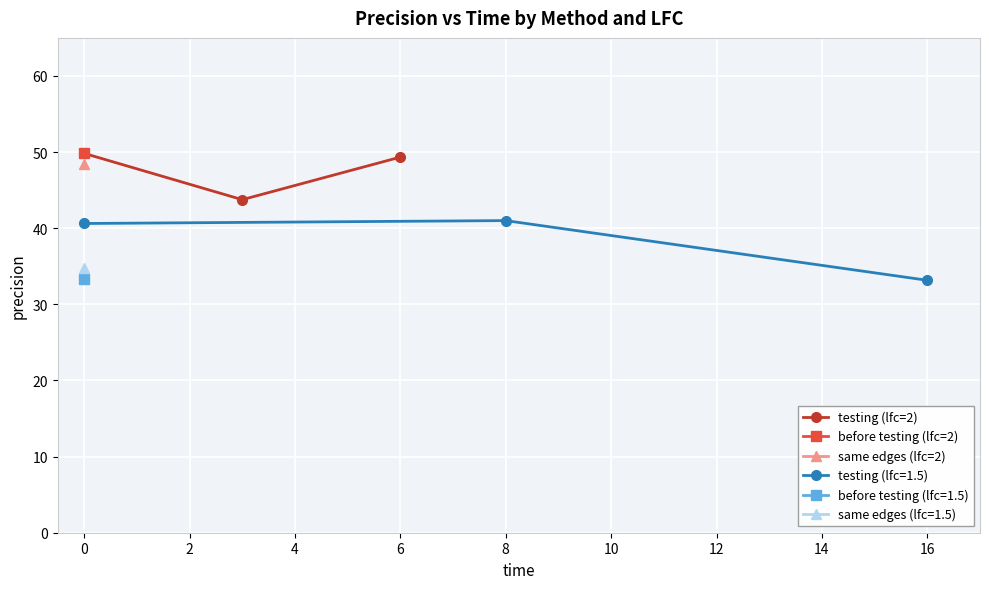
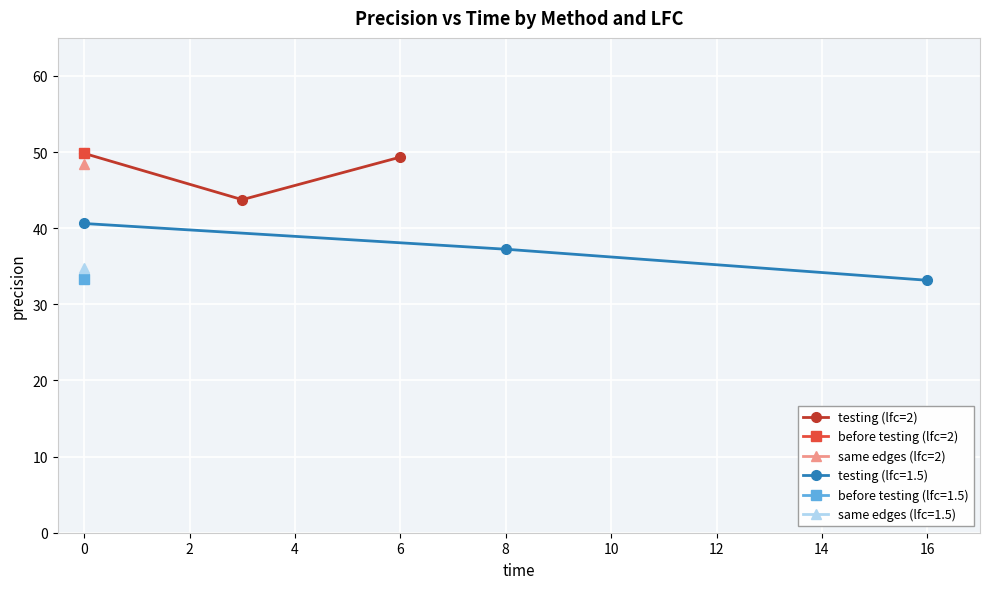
testing (lfc=1.5), 8: 41 -> 37
